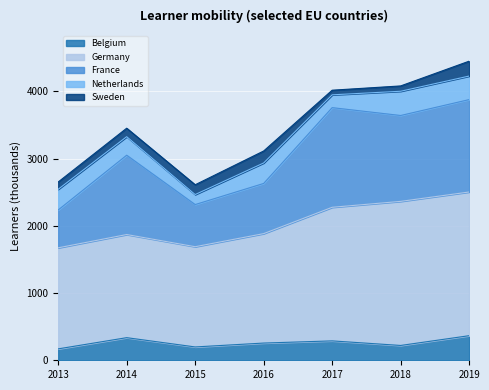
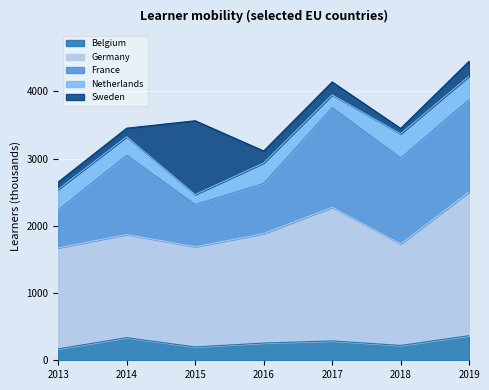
Sweden, 2015: 100 -> 1100
Sweden, 2017: 100 -> 200
Germany, 2018: 2100 -> 1500
